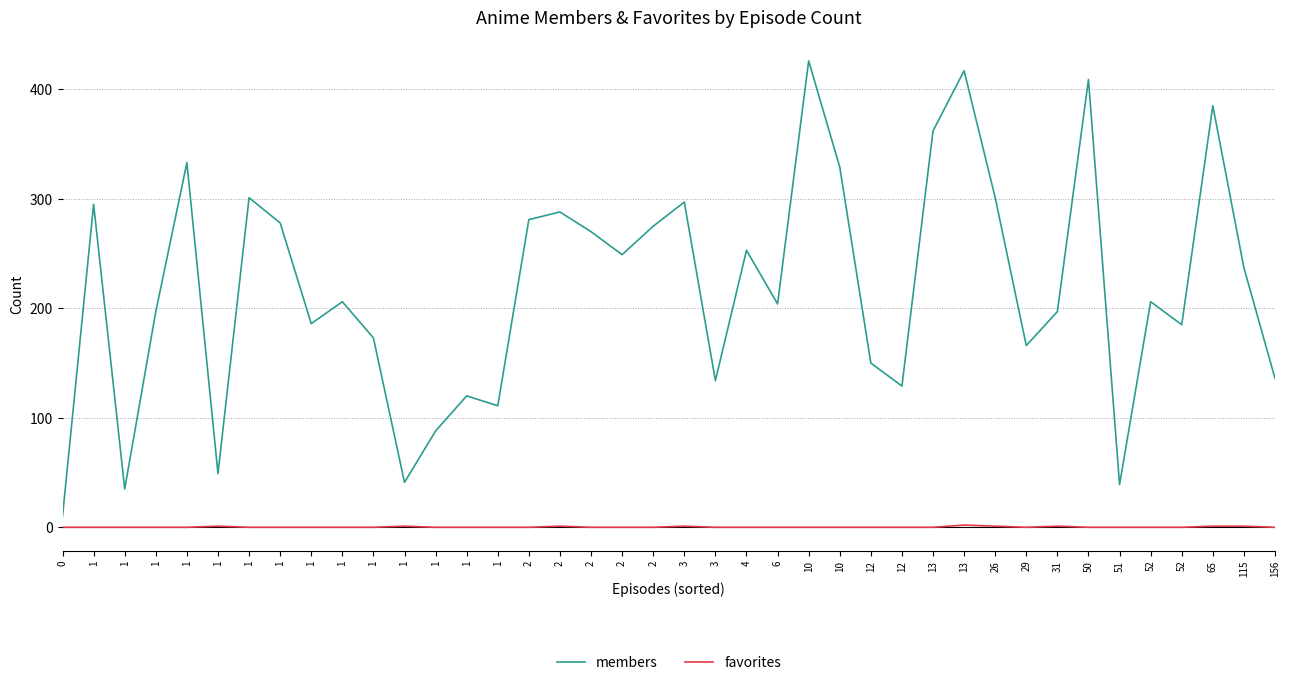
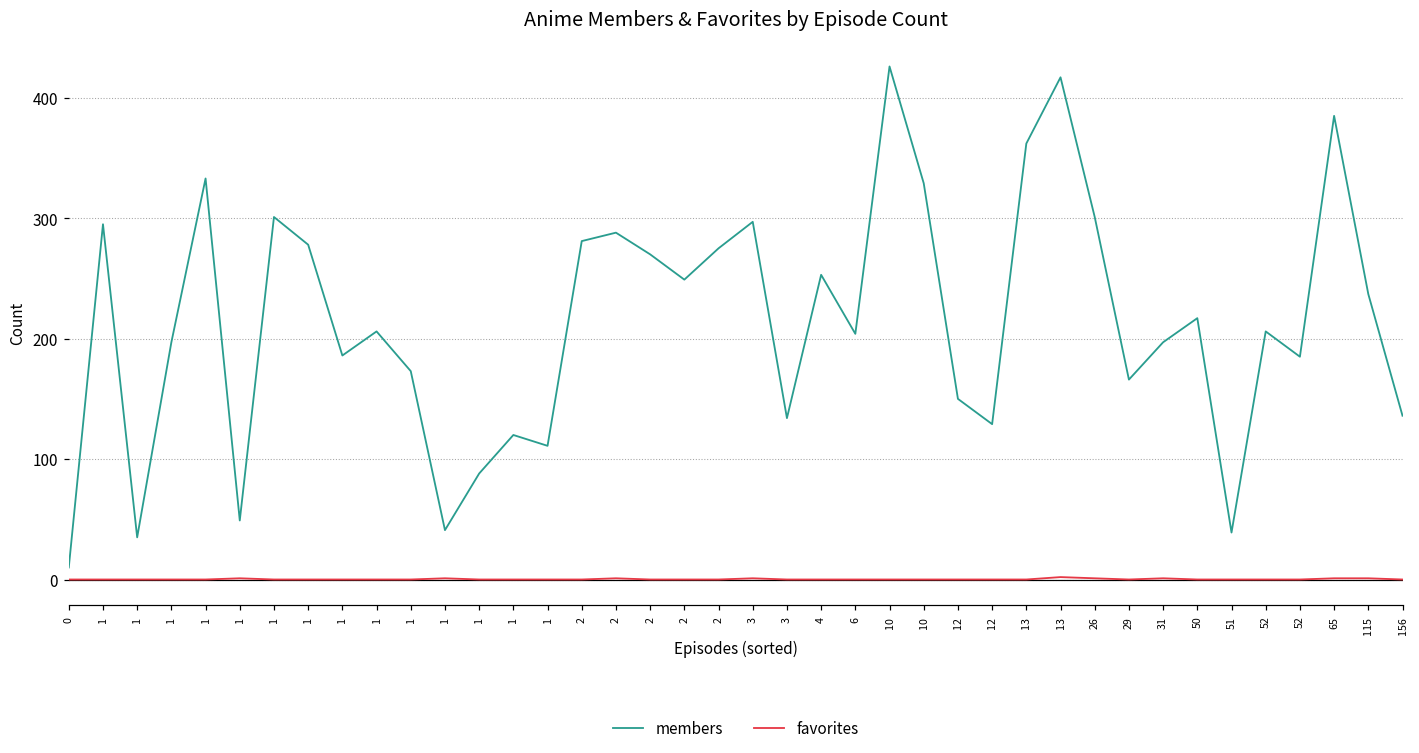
members, 50: 409 -> 217
